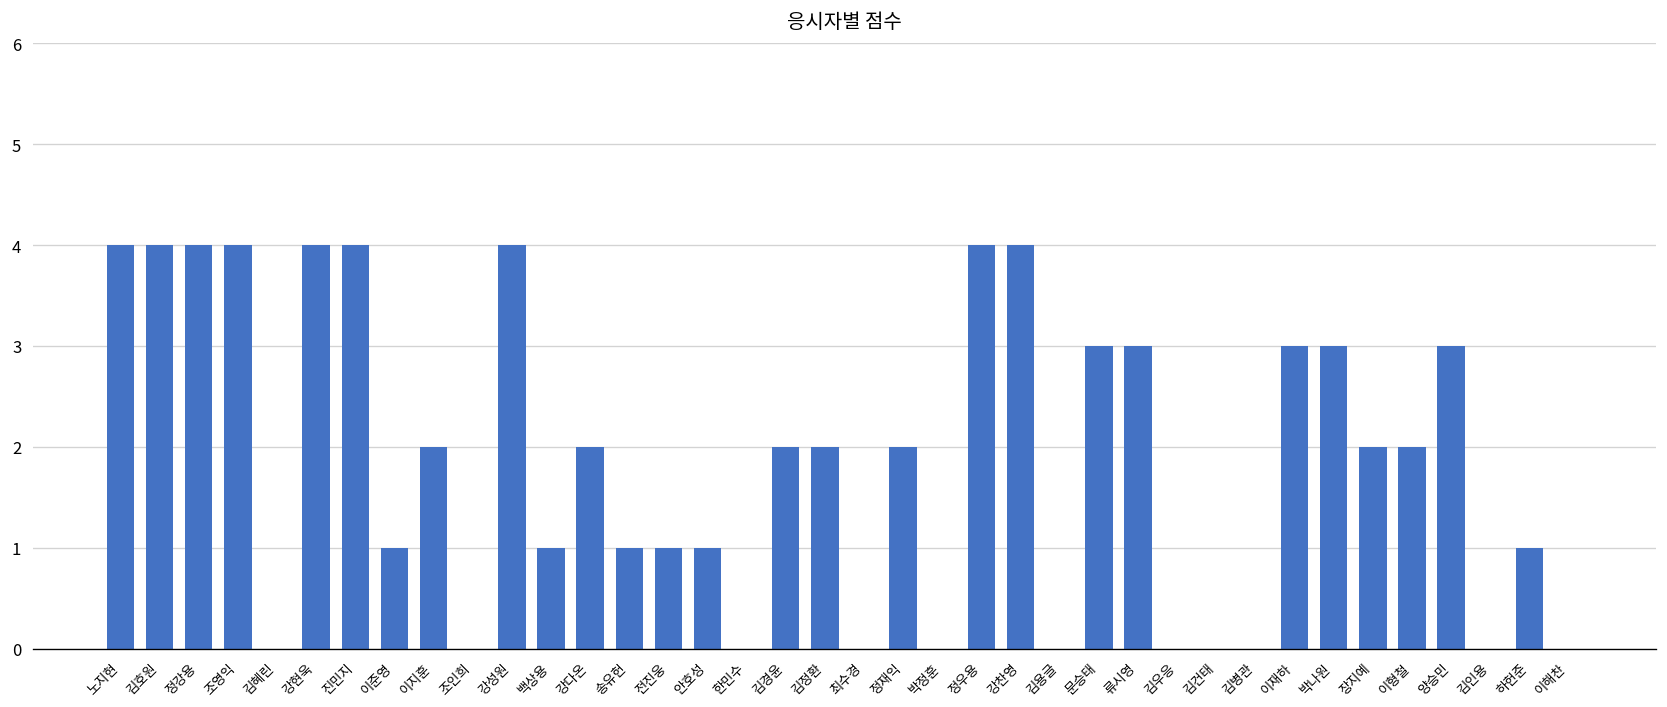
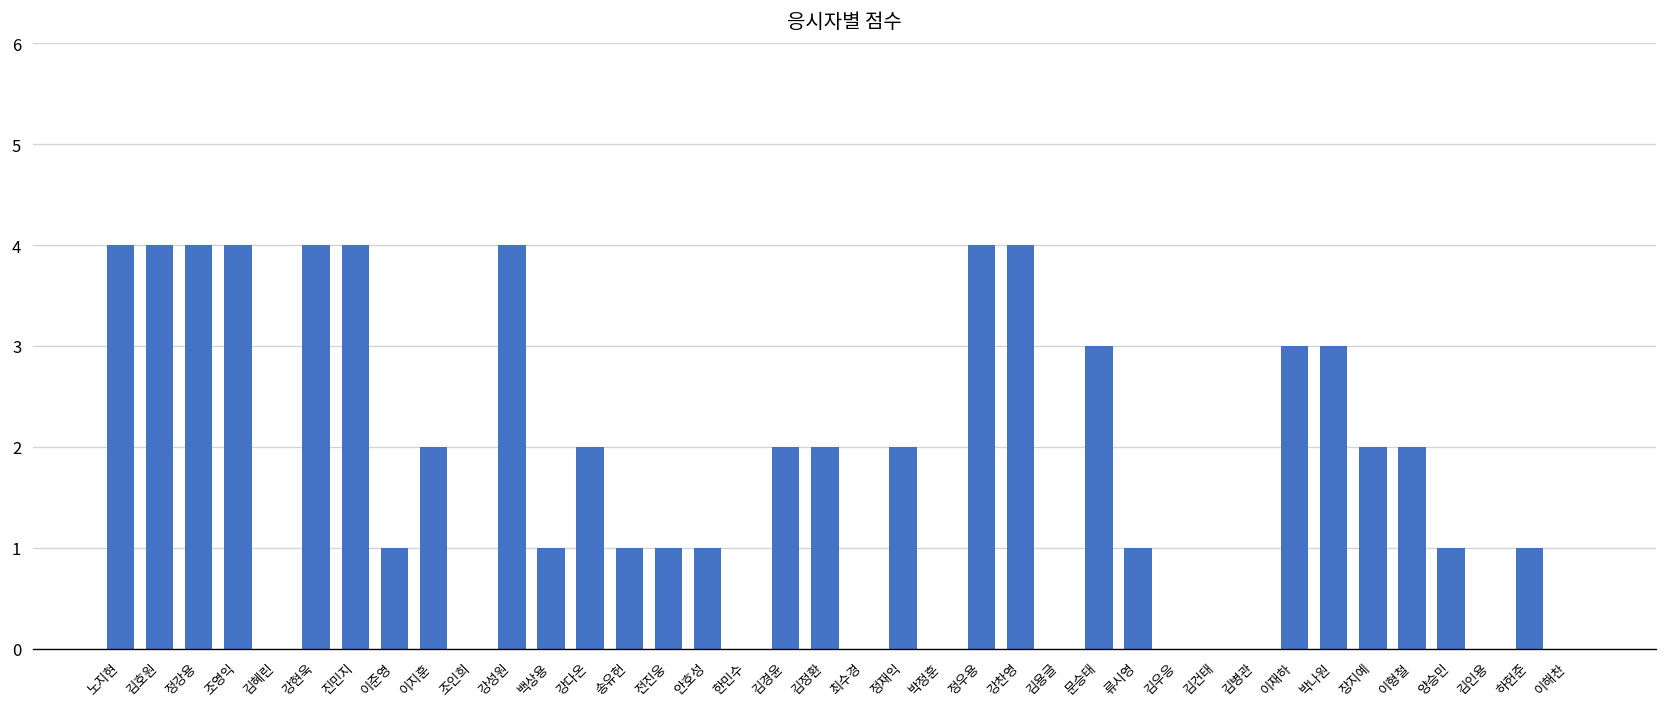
류시영: 3 -> 1
양승민: 3 -> 1
